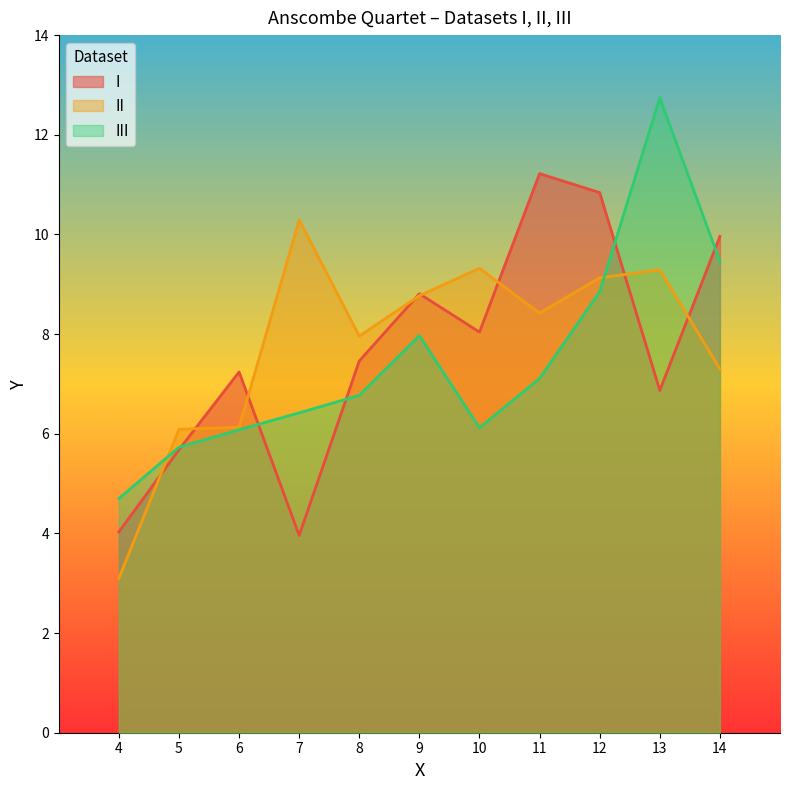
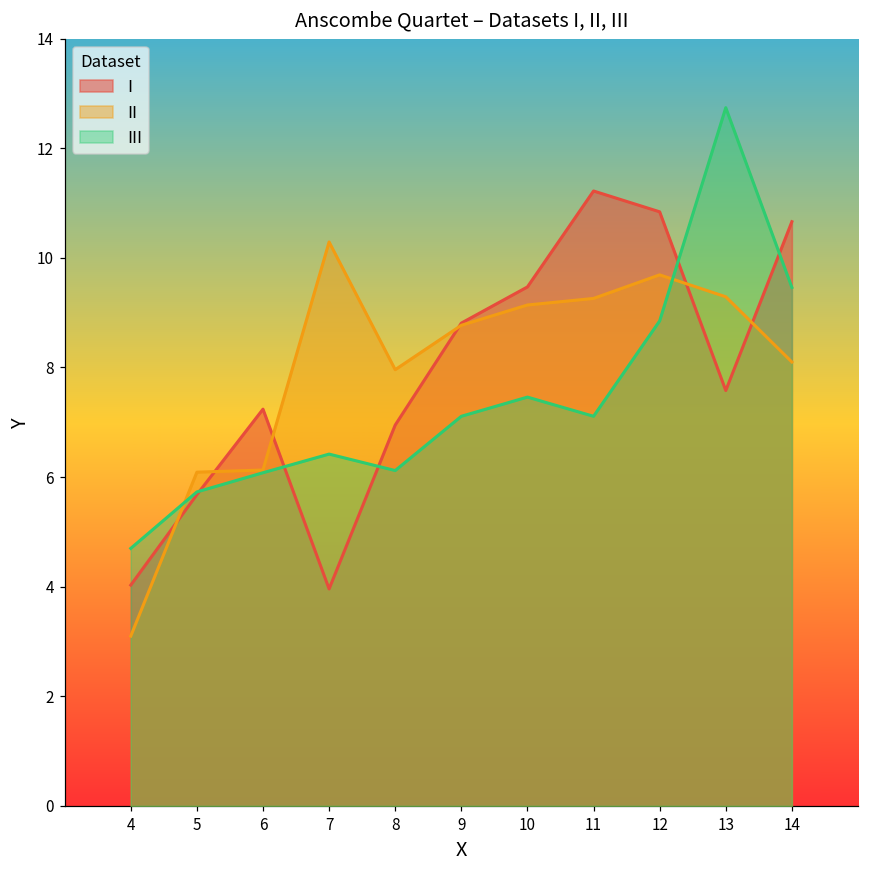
I, 8: 7.5 -> 7.0
III, 8: 6.8 -> 6.1
III, 9: 8.0 -> 7.1
I, 10: 8.0 -> 9.5
II, 10: 9.3 -> 9.1
III, 10: 6.1 -> 7.5
II, 11: 8.4 -> 9.3
II, 12: 9.1 -> 9.7
I, 13: 6.9 -> 7.6
I, 14: 10.0 -> 10.7
II, 14: 7.3 -> 8.1
